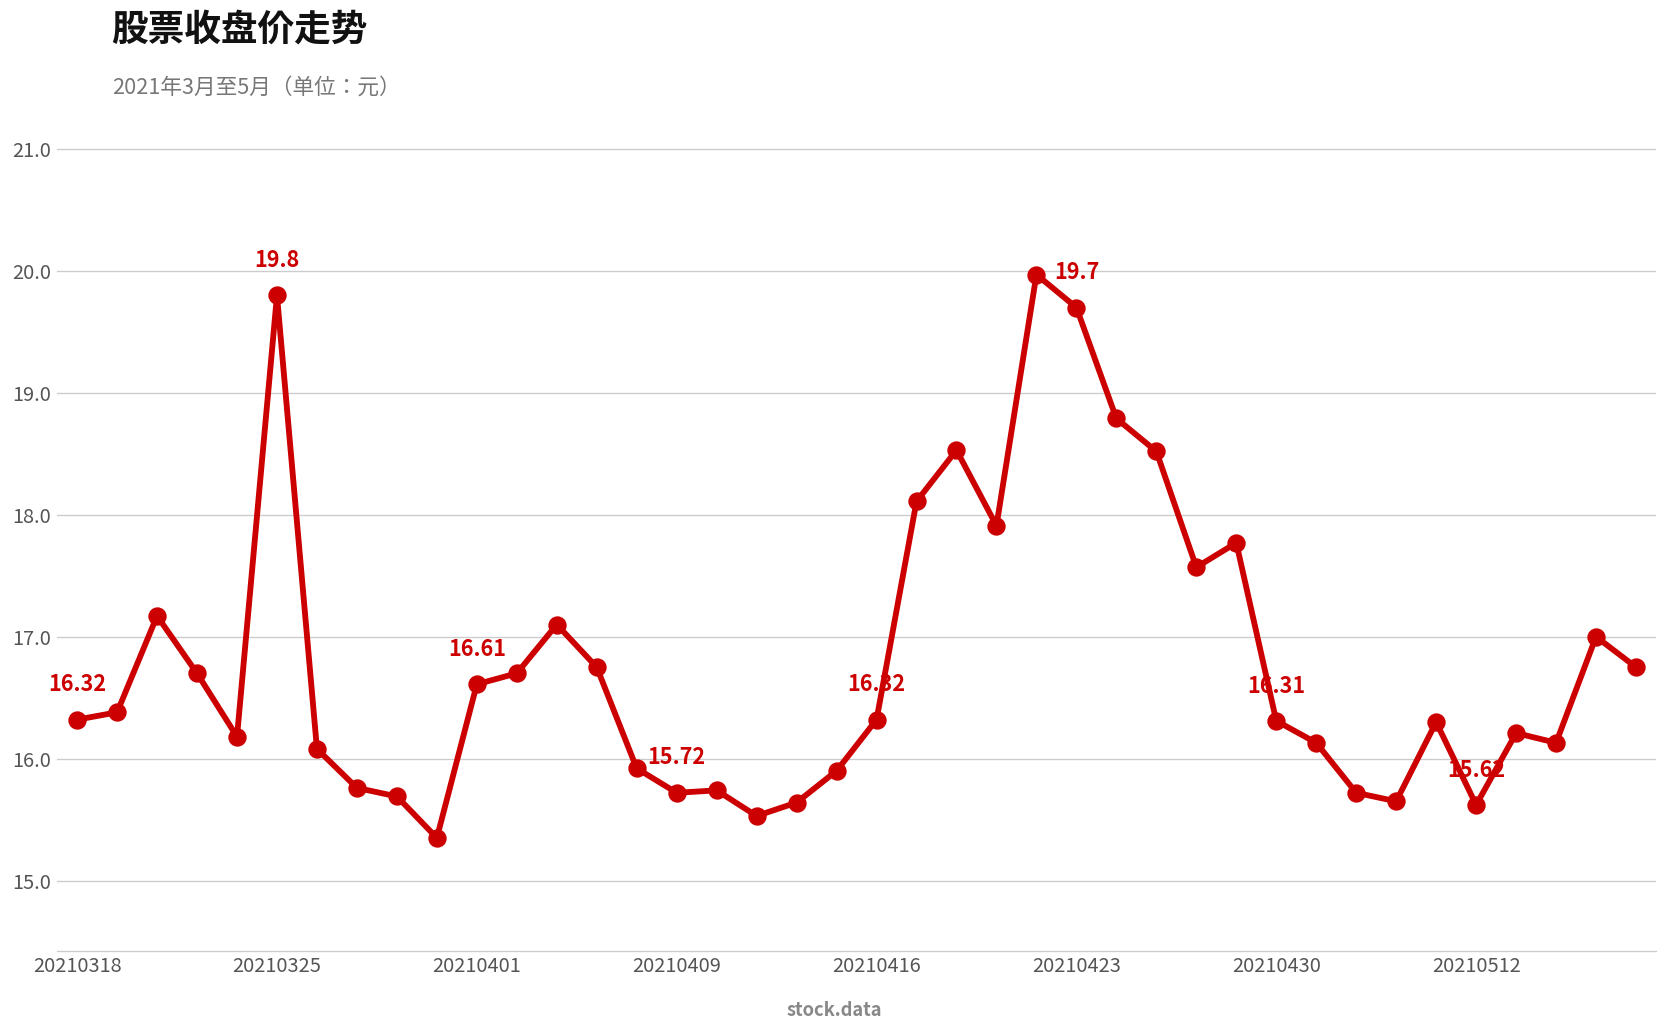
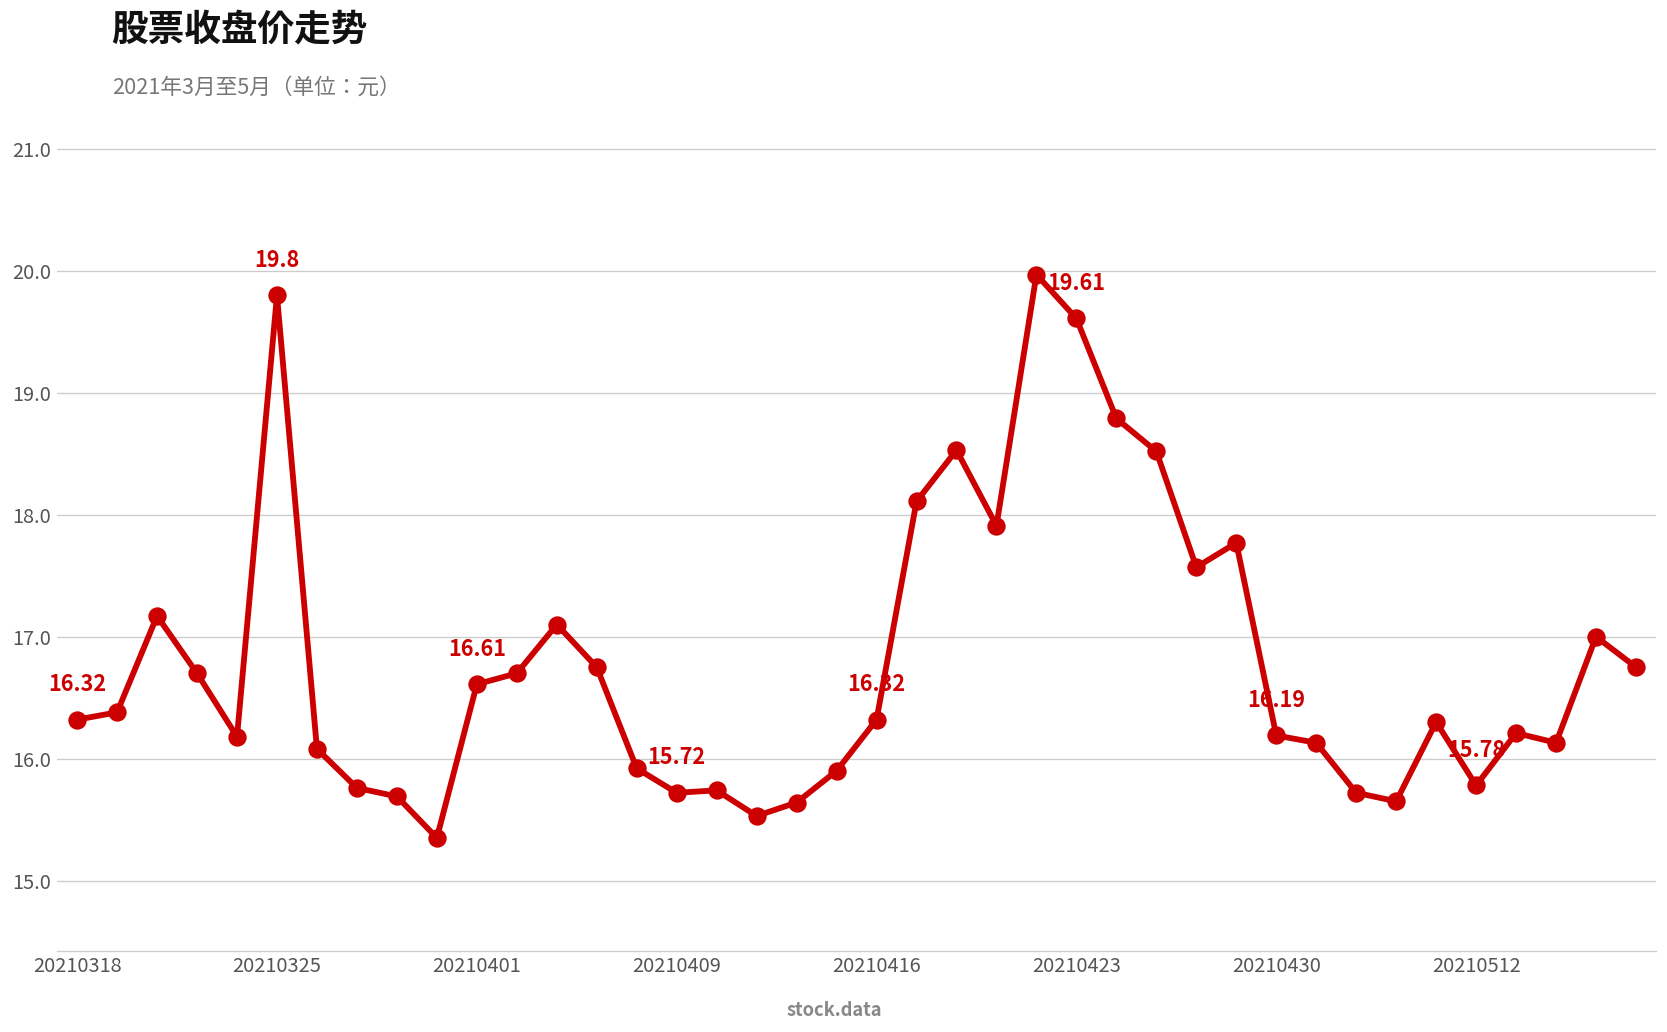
20210423: 19.7 -> 19.61
20210430: 16.31 -> 16.19
20210512: 15.62 -> 15.78
